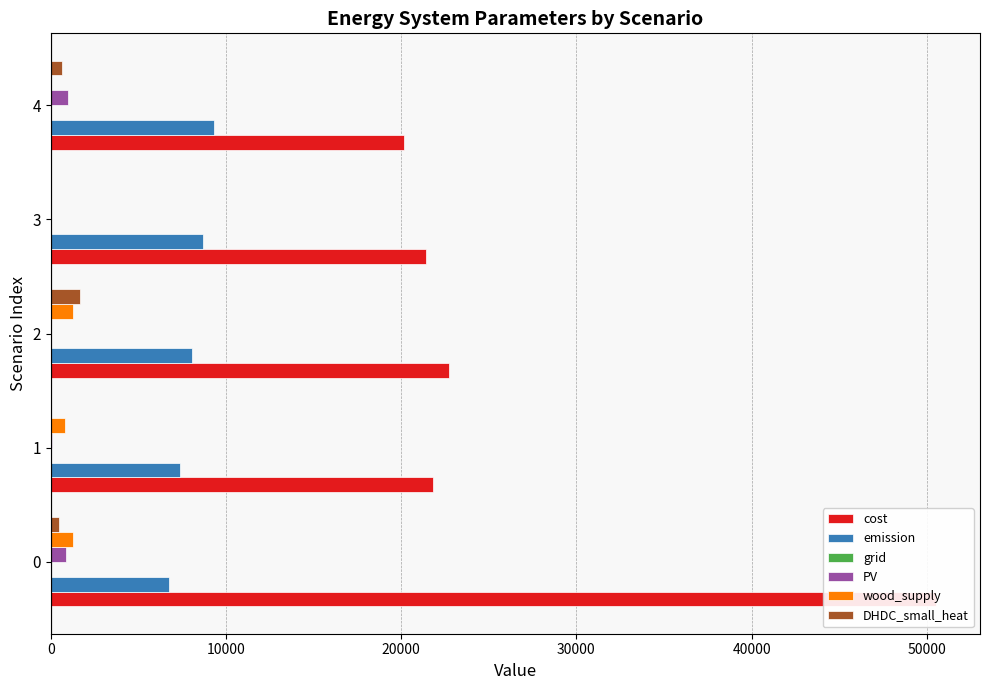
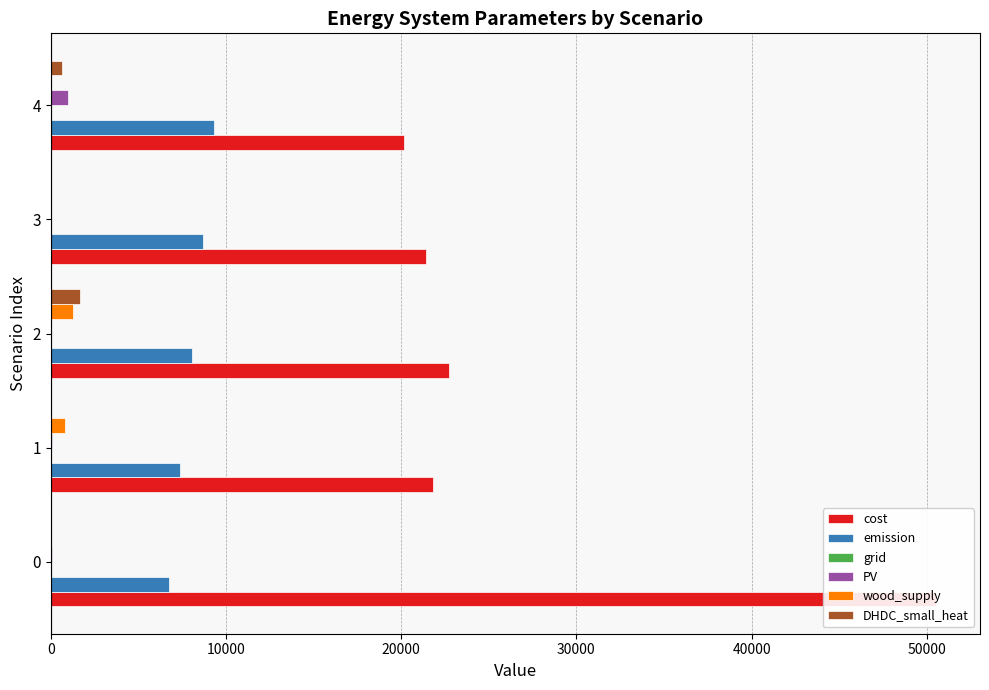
DHDC_small_heat, 0: 500 -> 0
wood_supply, 0: 1300 -> 0
PV, 0: 900 -> 100
